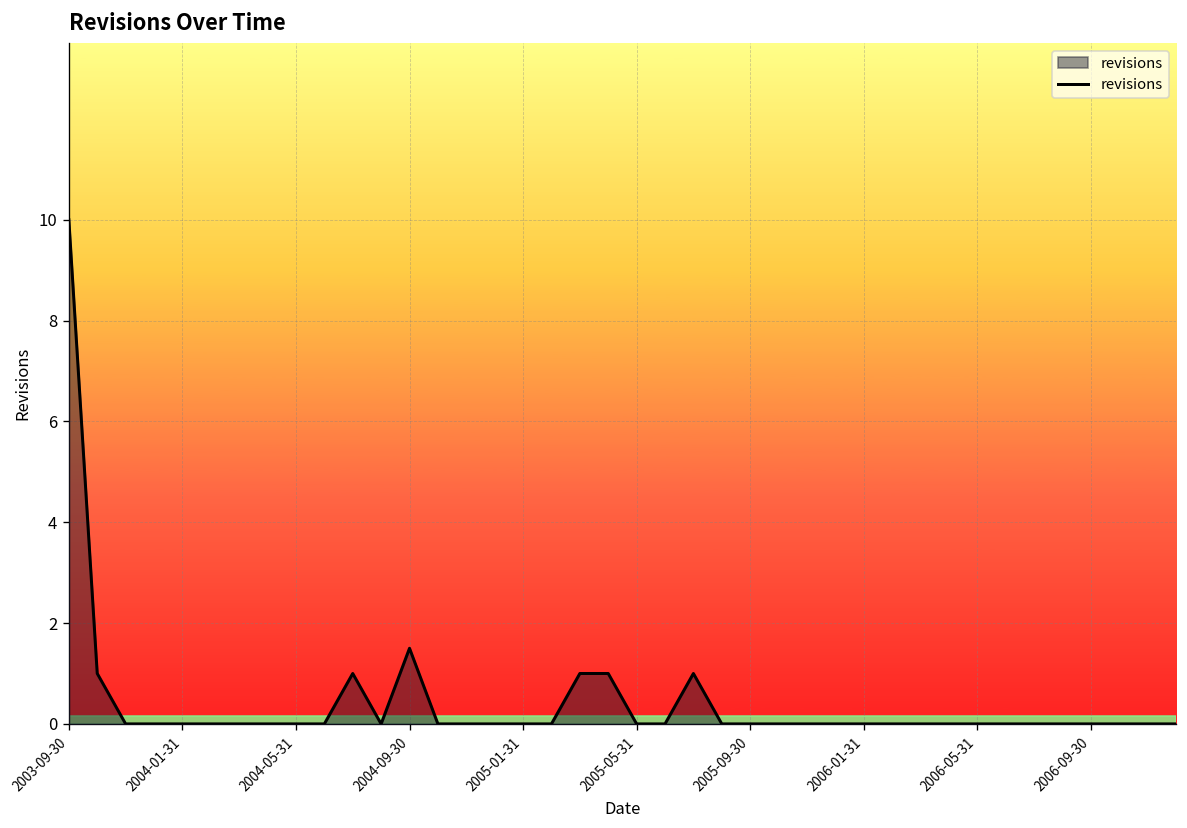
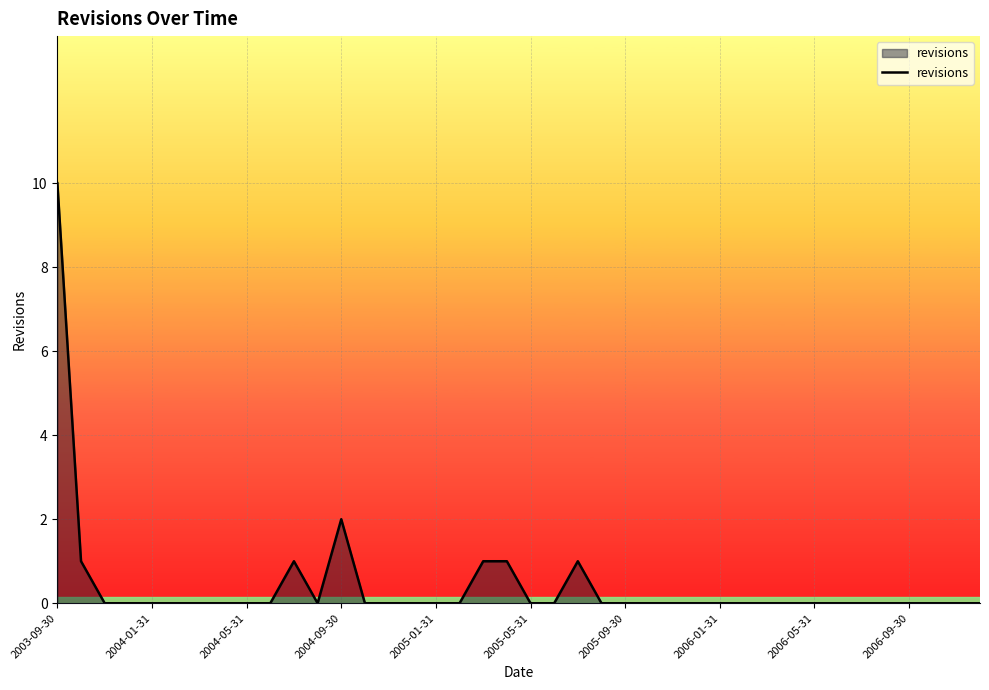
2004-09-30: 1.5 -> 2.0
